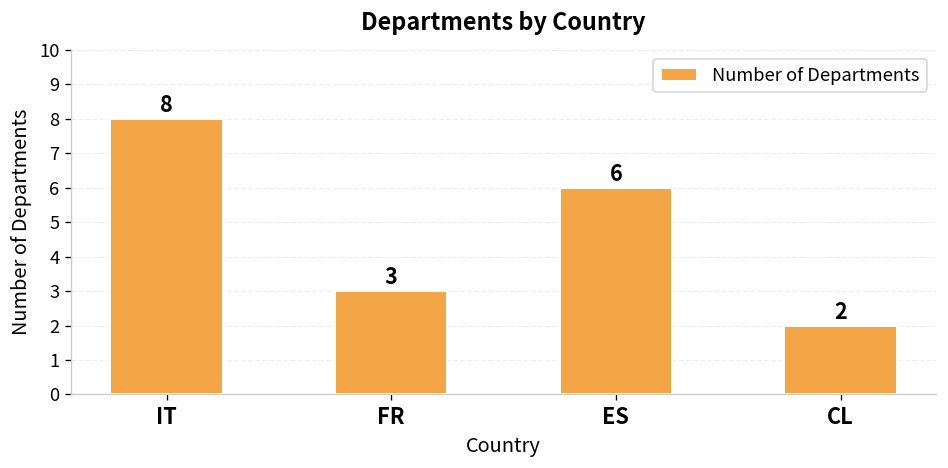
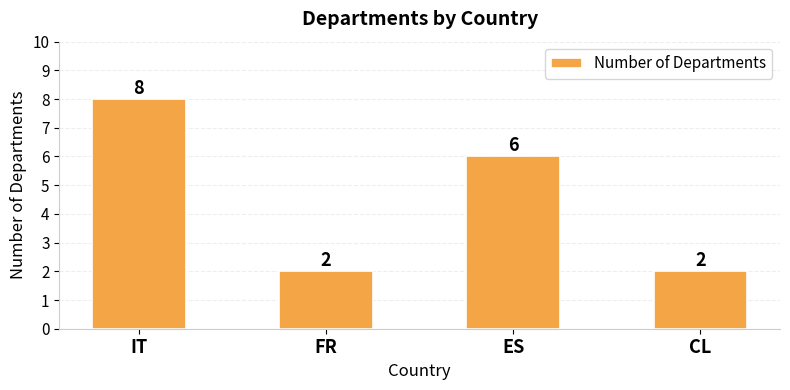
FR: 3 -> 2
